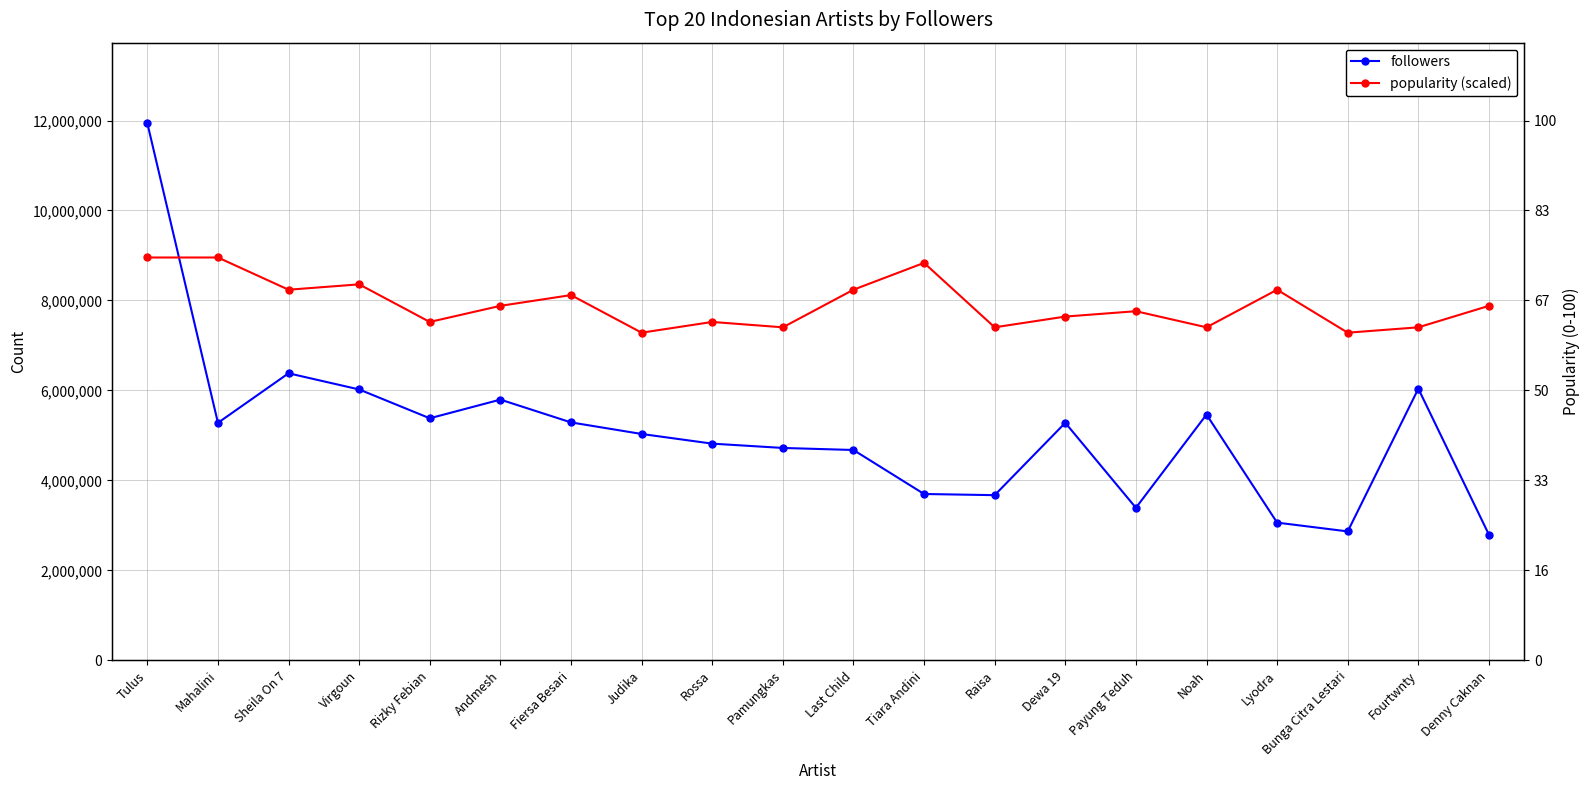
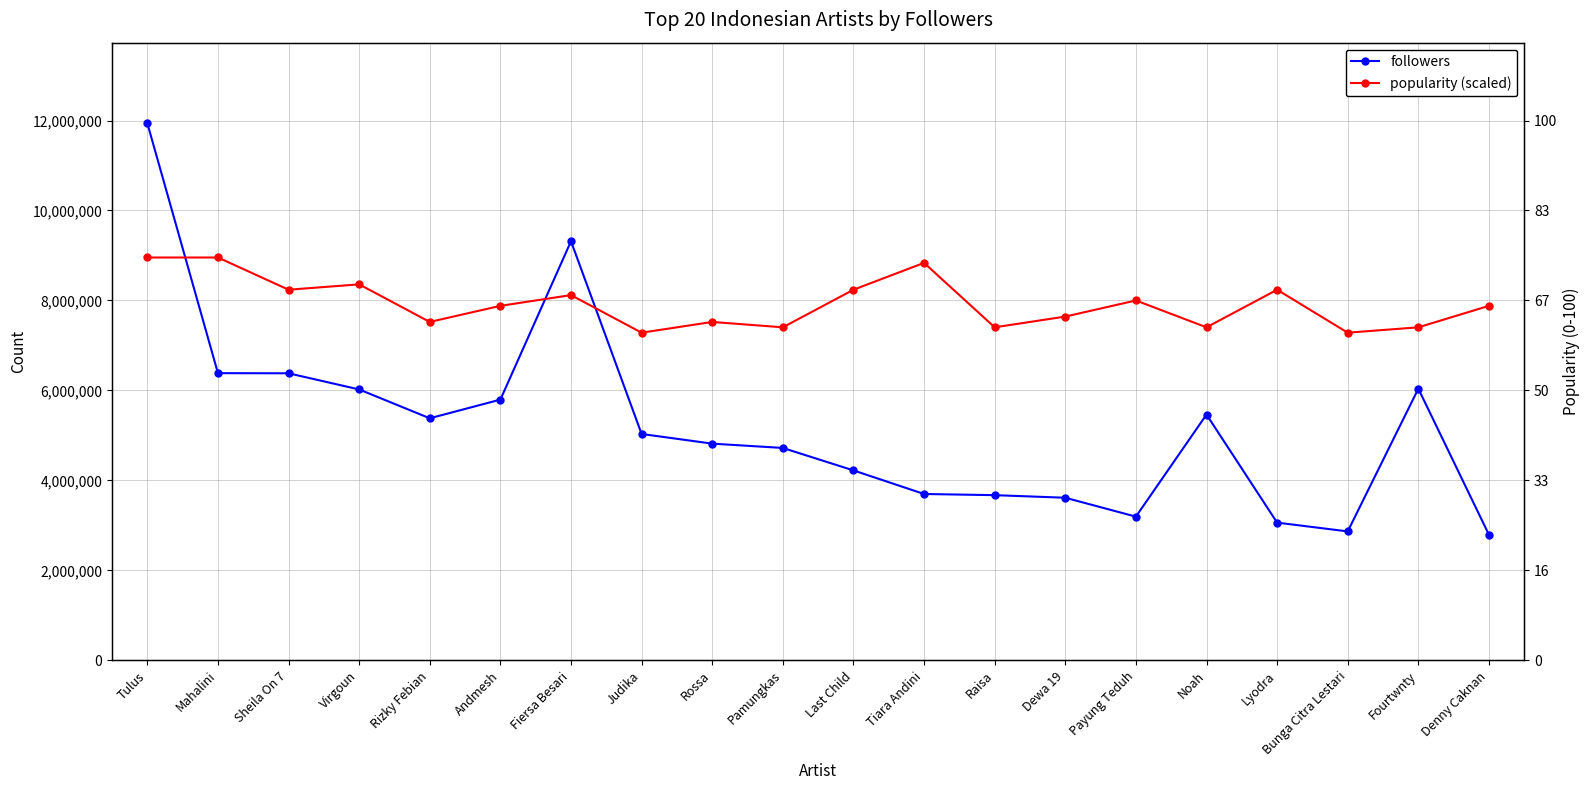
followers, Mahalini: 5,300,000 -> 6,400,000
followers, Fiersa Besari: 5,300,000 -> 9,300,000
followers, Last Child: 4,700,000 -> 4,200,000
followers, Dewa 19: 5,300,000 -> 3,600,000
followers, Payung Teduh: 3,400,000 -> 3,200,000
popularity (scaled), Payung Teduh: 7,800,000 -> 8,000,000
